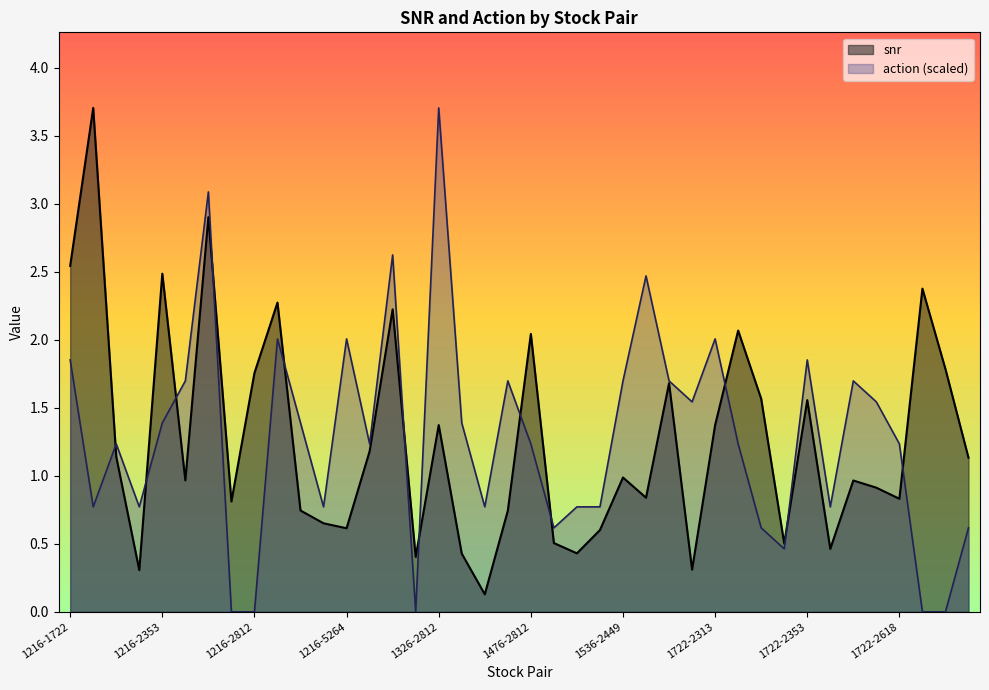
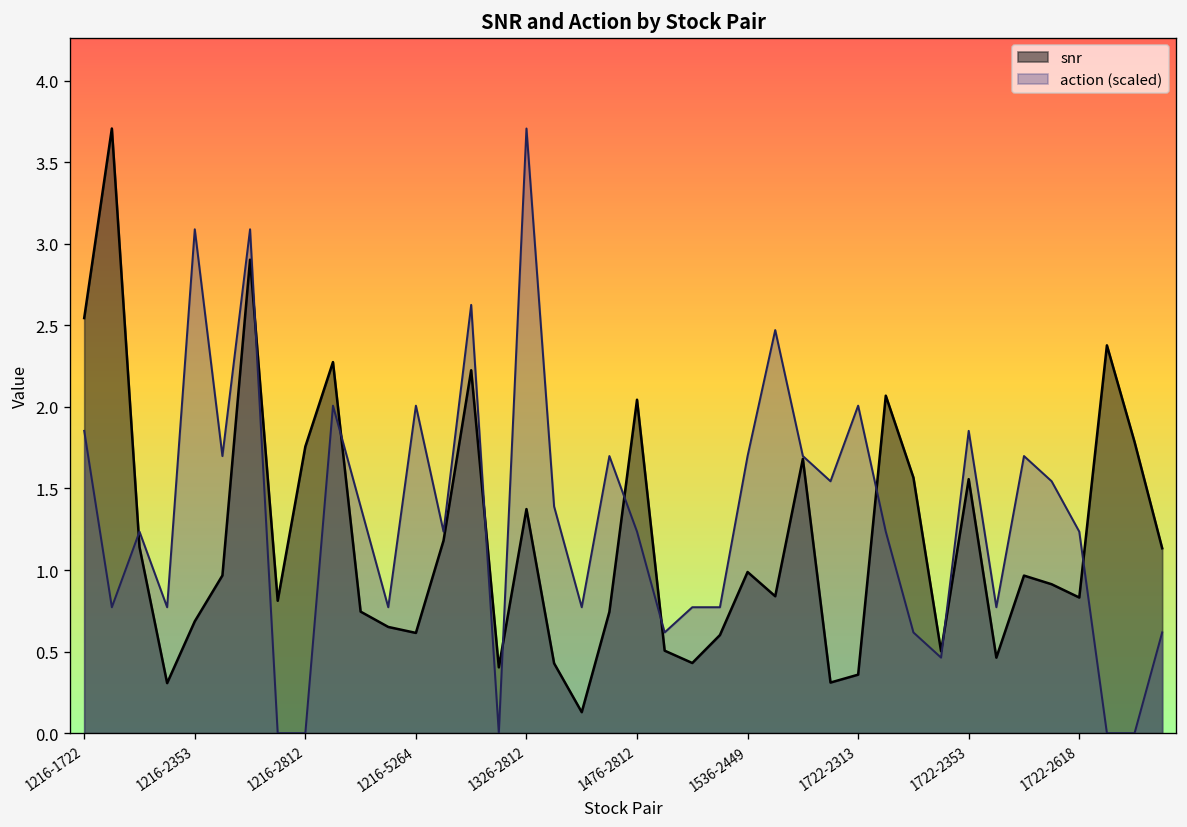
snr, 1216-2353: 2.49 -> 0.69
action (scaled), 1216-2353: 1.39 -> 3.09
snr, 1722-2313: 1.37 -> 0.36
